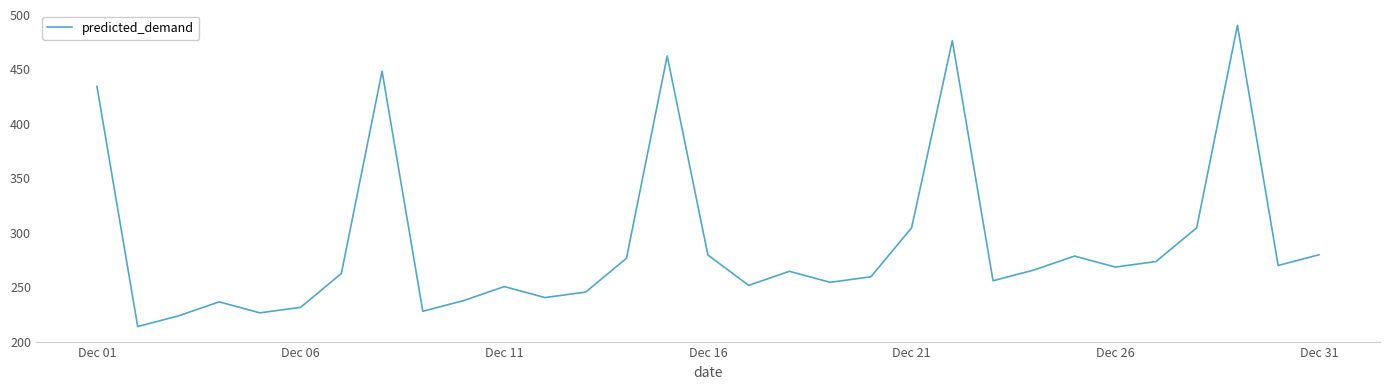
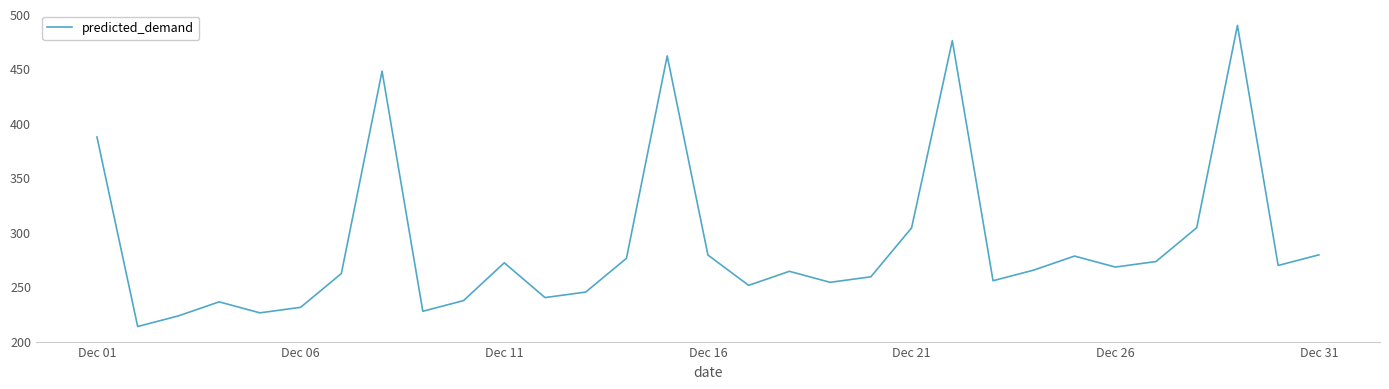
Dec 01: 434 -> 387
Dec 11: 250 -> 272
